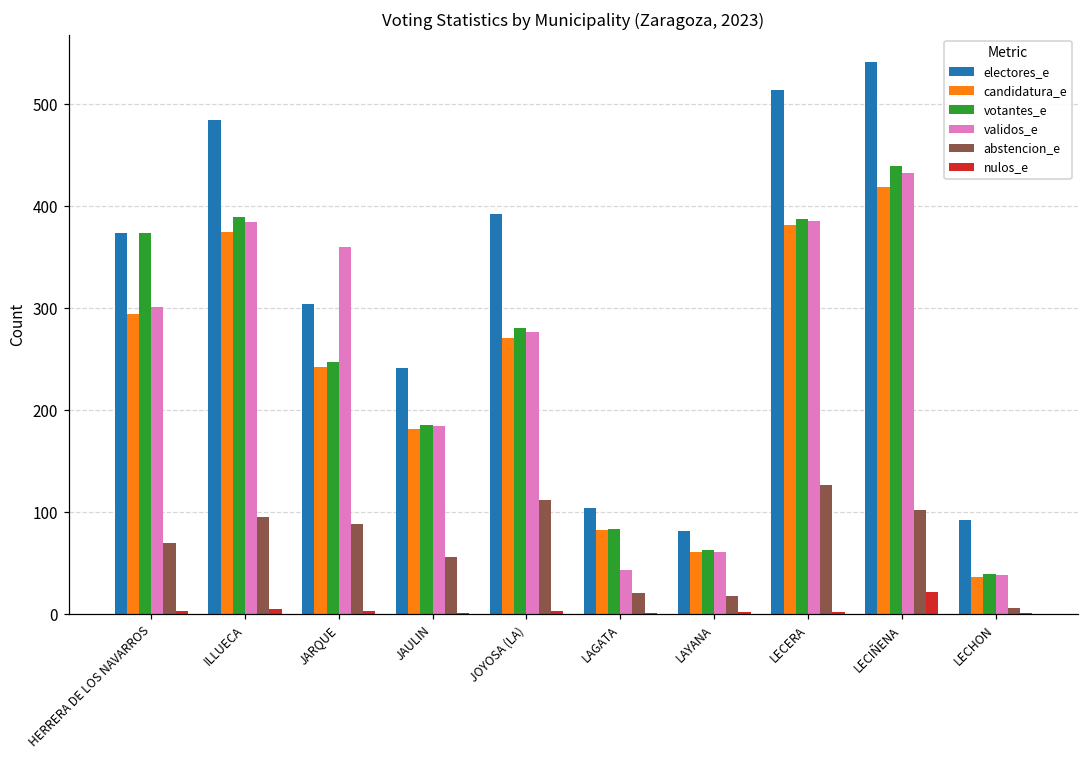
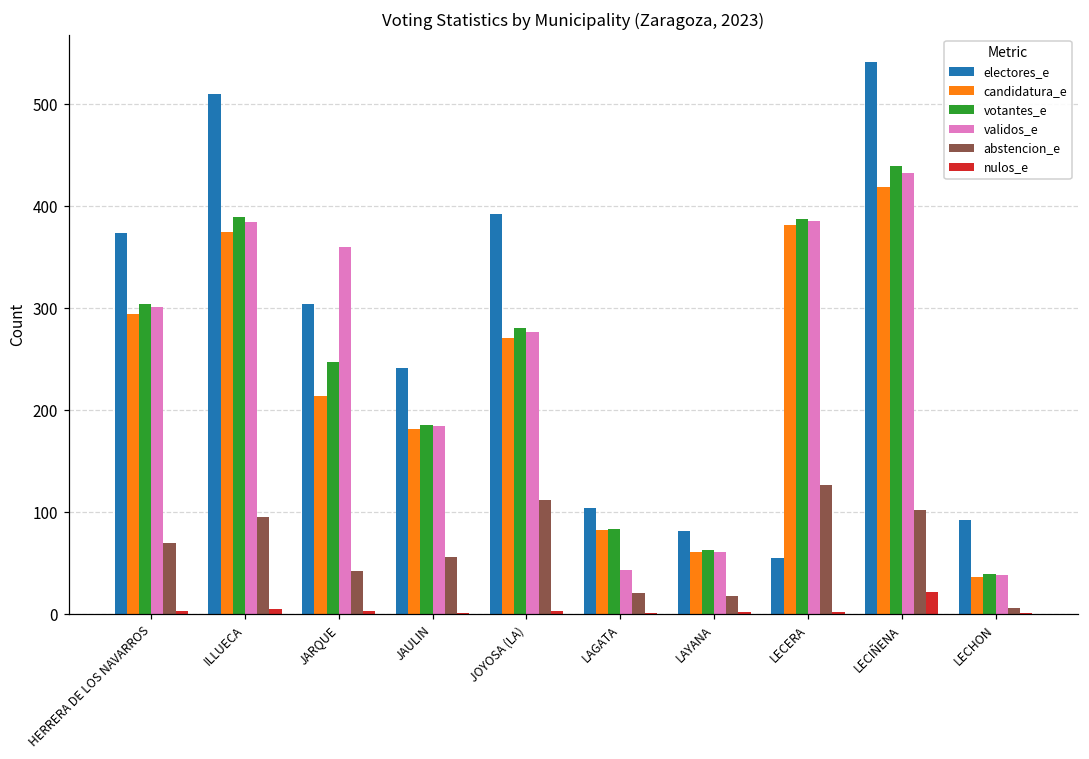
votantes_e, HERRERA DE LOS NAVARROS: 370 -> 300
electores_e, ILLUECA: 480 -> 510
candidatura_e, JARQUE: 240 -> 210
abstencion_e, JARQUE: 90 -> 40
electores_e, LECERA: 510 -> 60
